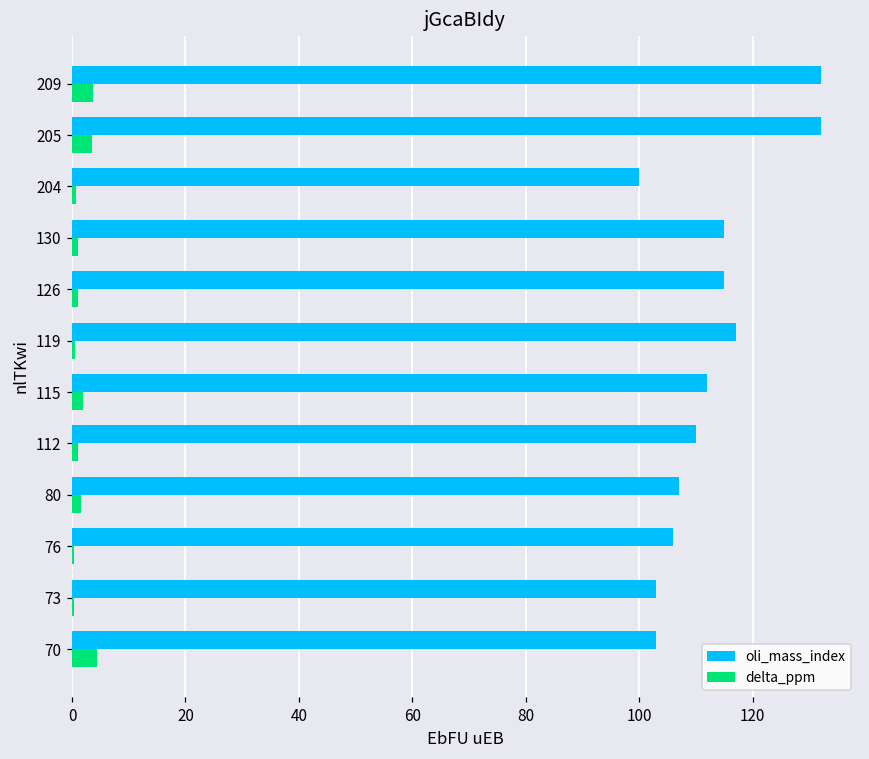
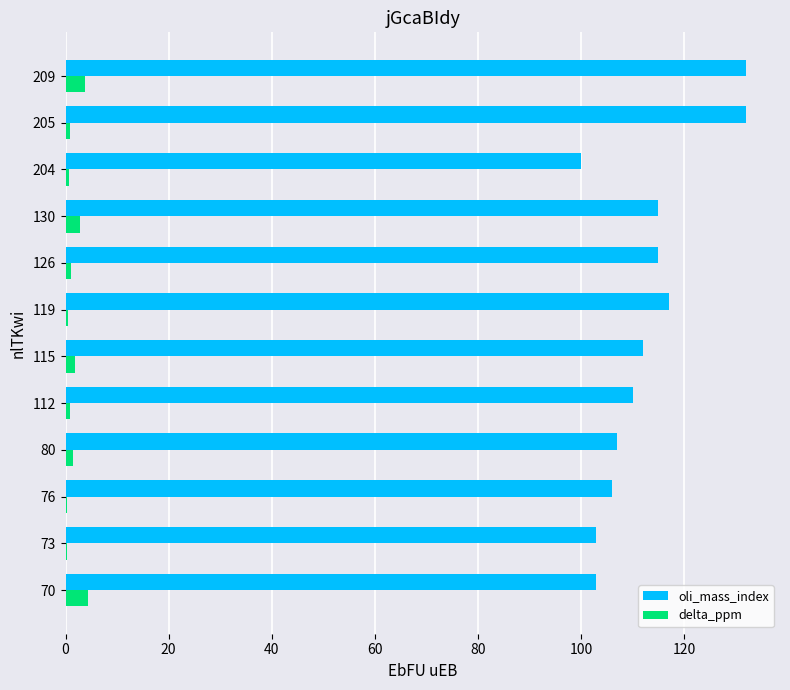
delta_ppm, 205: 4 -> 1
delta_ppm, 130: 1 -> 3
